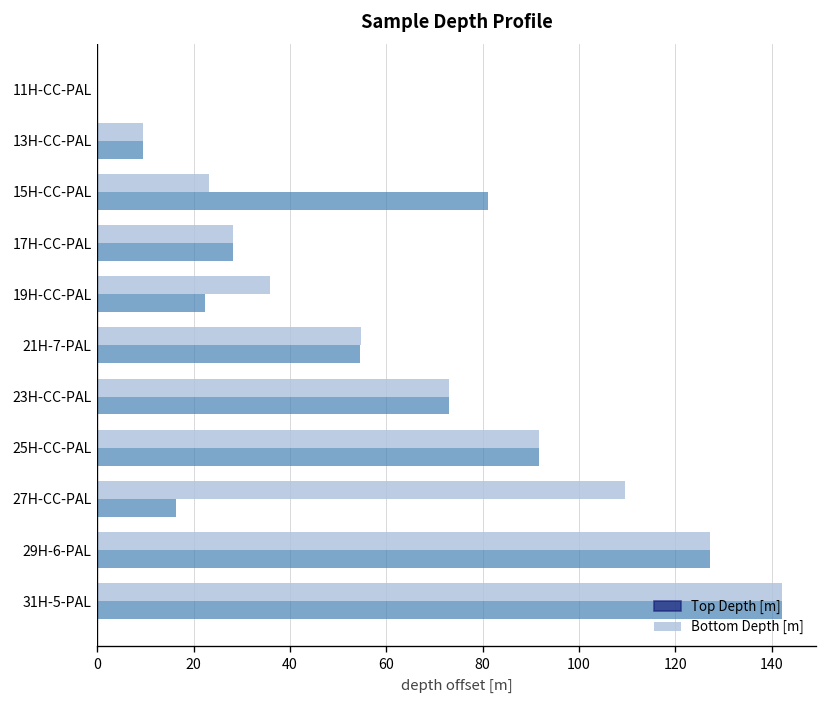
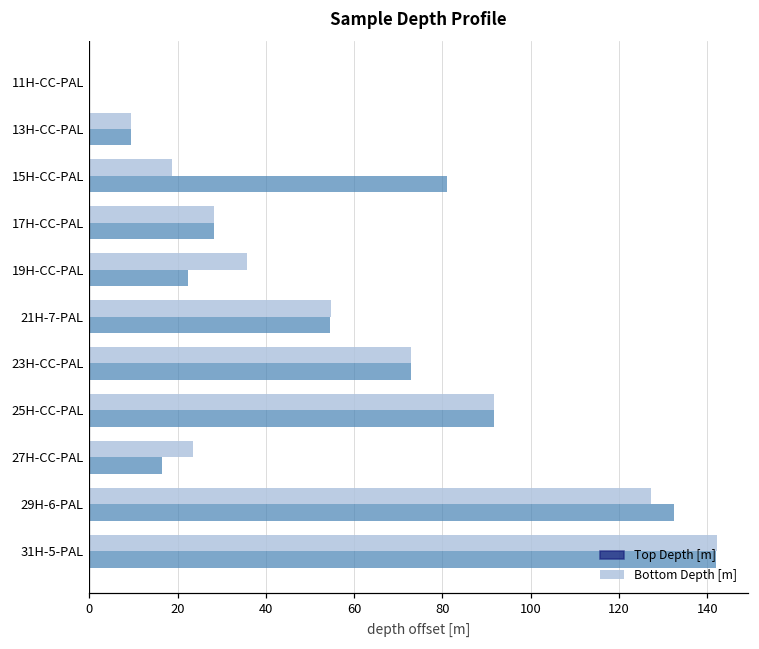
Bottom Depth [m], 15H-CC-PAL: 23 -> 19
Bottom Depth [m], 27H-CC-PAL: 110 -> 24
Top Depth [m], 29H-6-PAL: 127 -> 133
